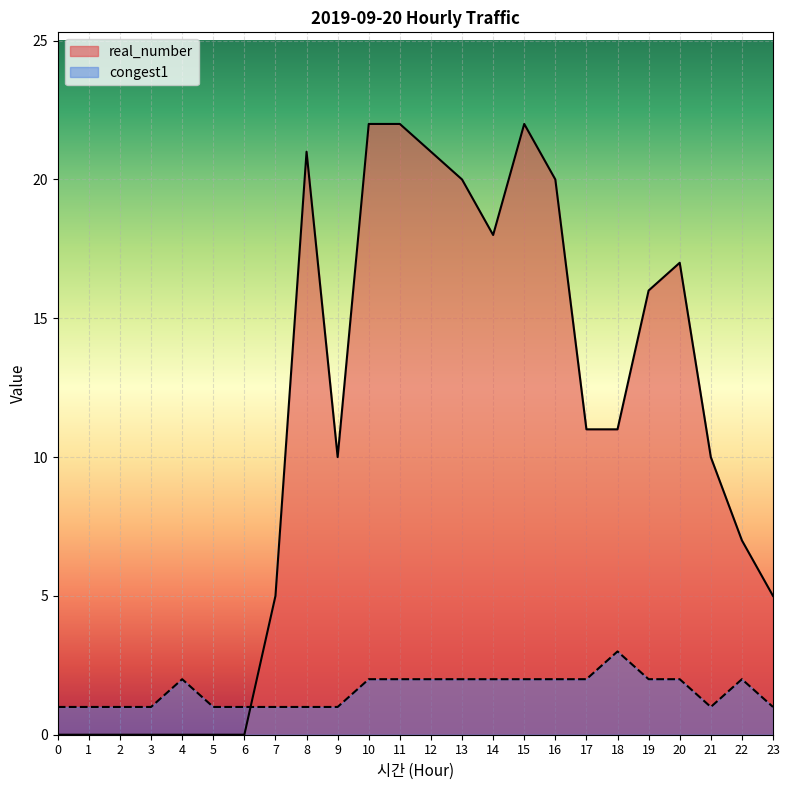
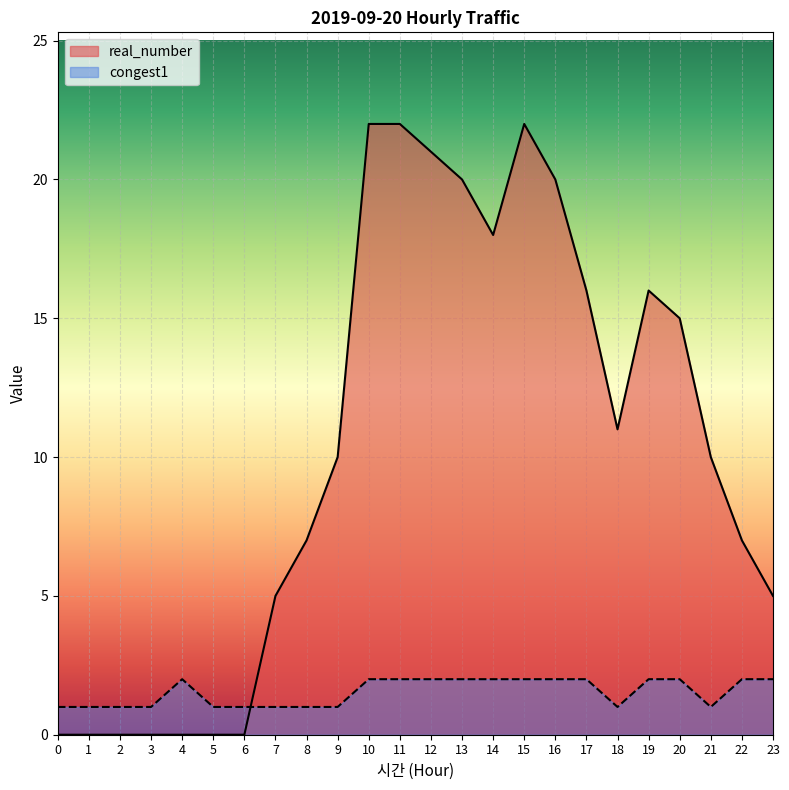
real_number, 8: 21 -> 7
real_number, 17: 11 -> 16
congest1, 18: 3 -> 1
real_number, 20: 17 -> 15
congest1, 23: 1 -> 2
